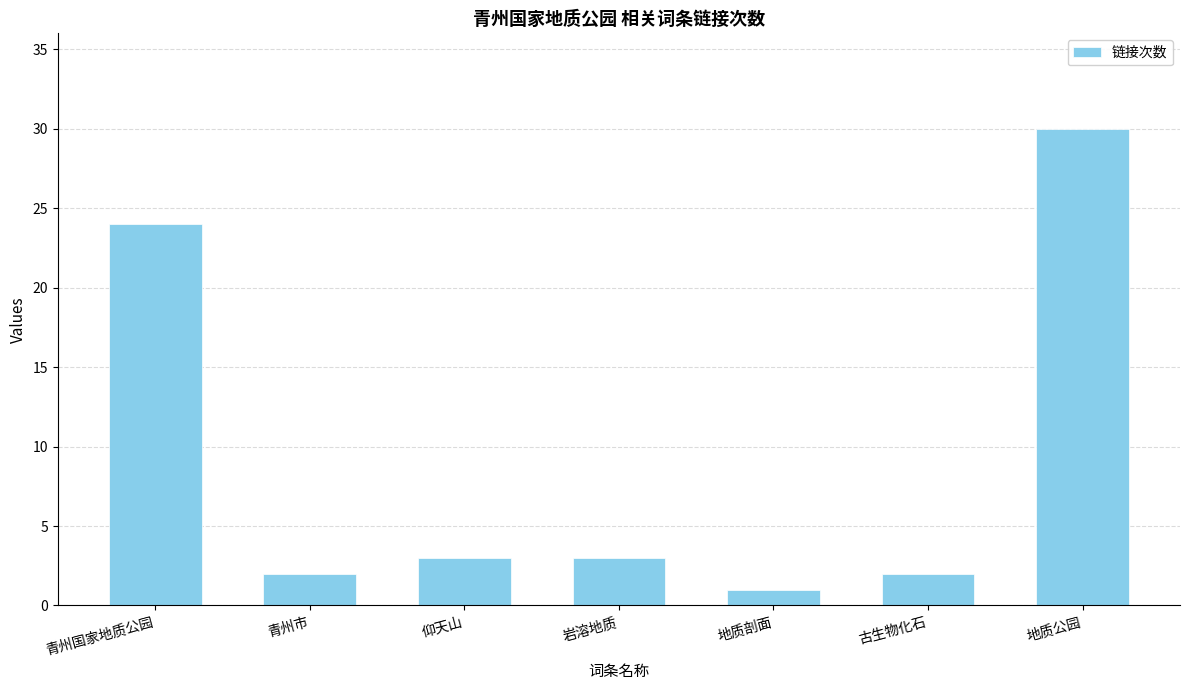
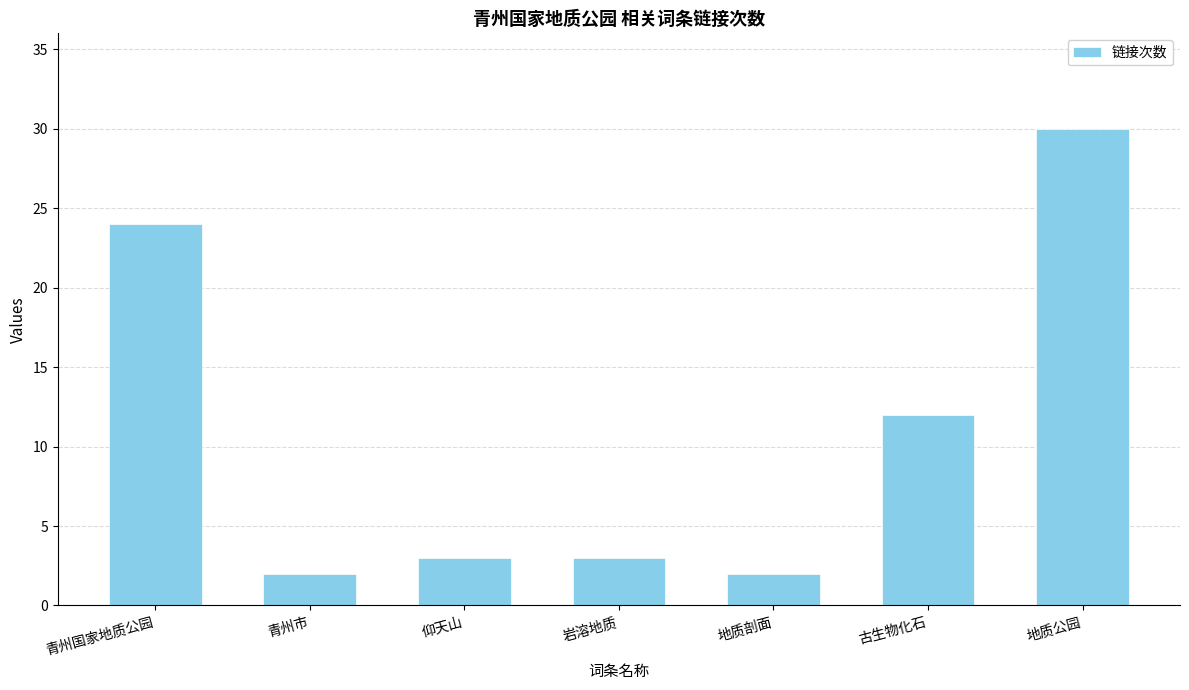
地质剖面: 1 -> 2
古生物化石: 2 -> 12
